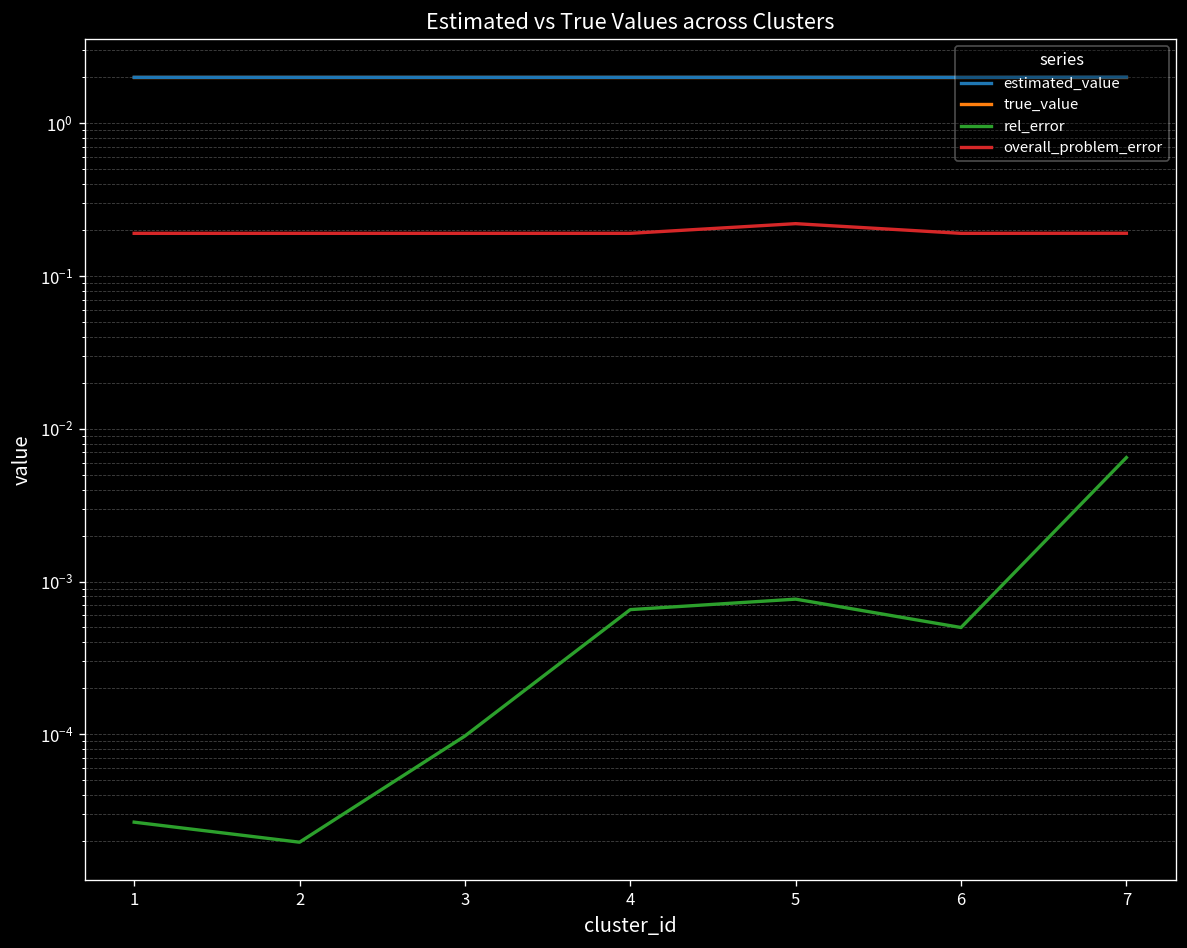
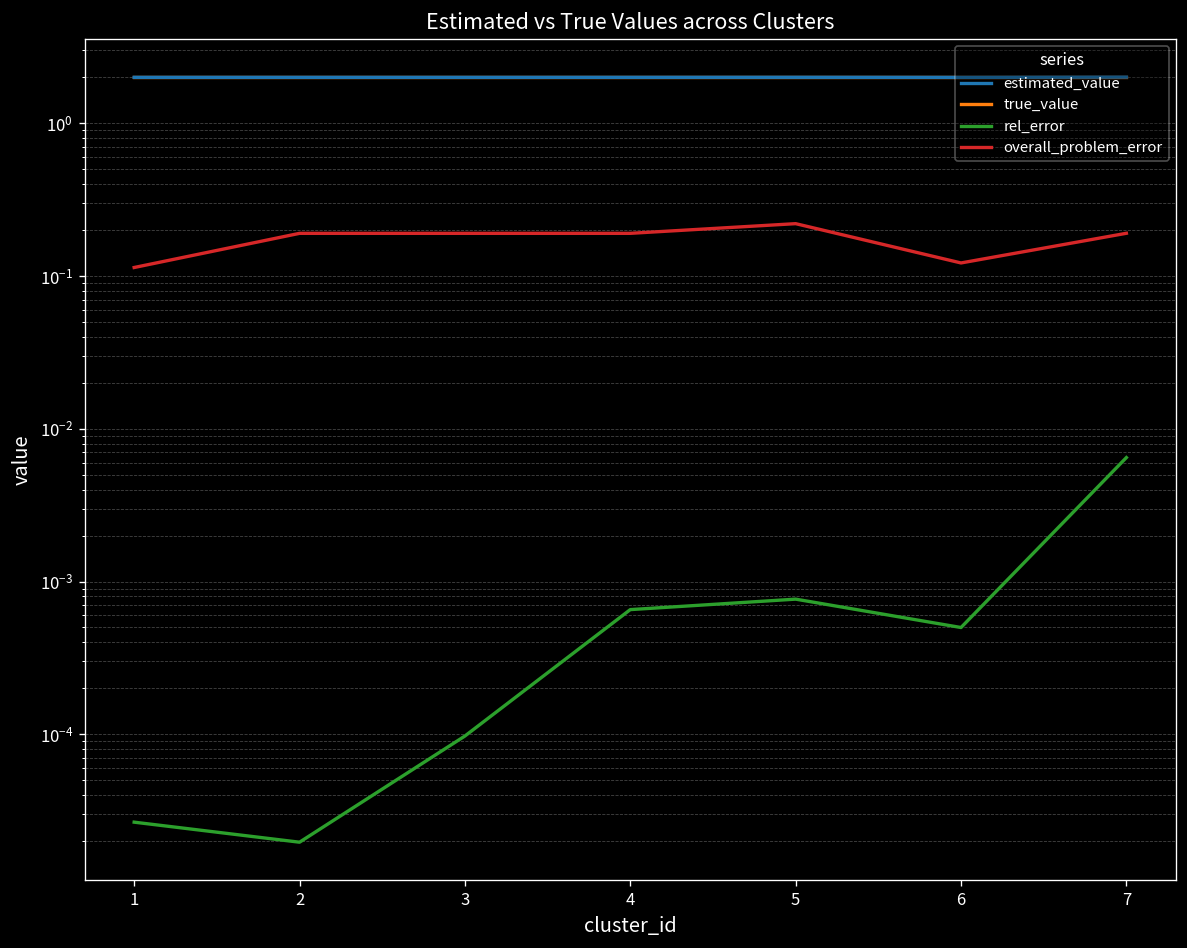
overall_problem_error, 1: 0.19 -> 0.11
overall_problem_error, 6: 0.19 -> 0.12
